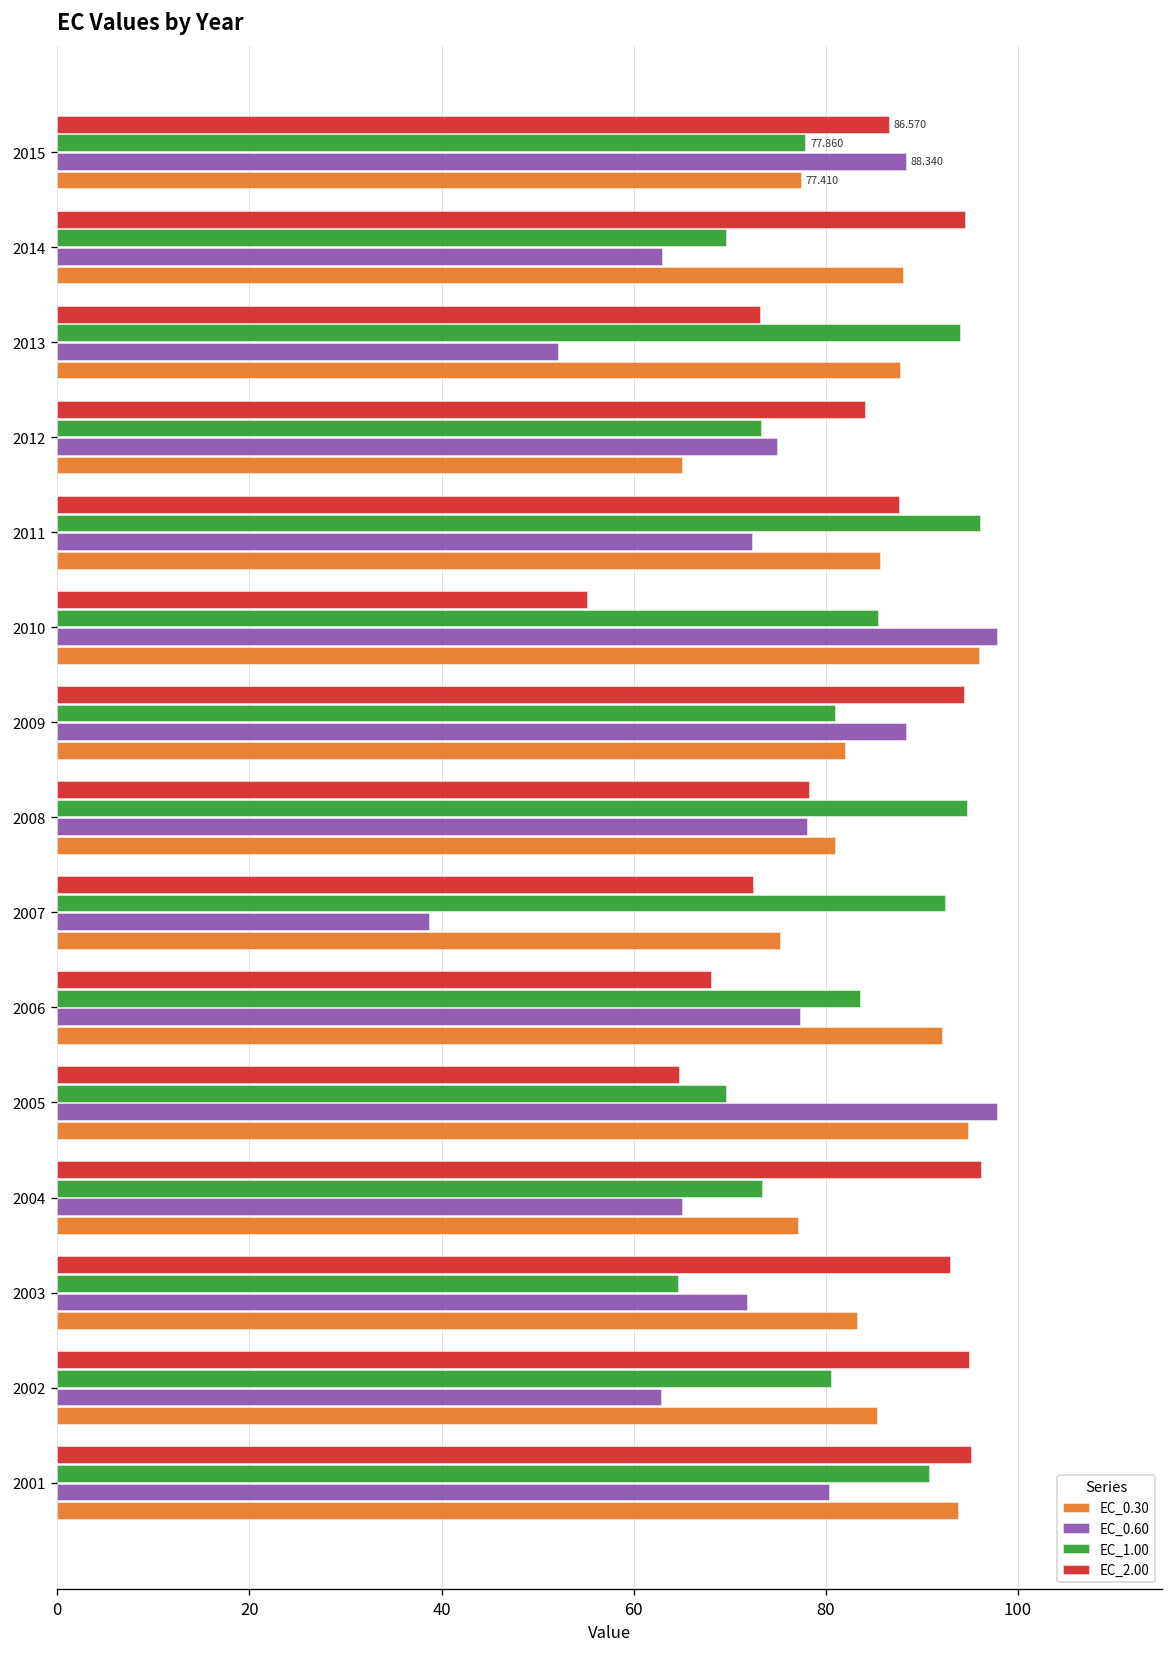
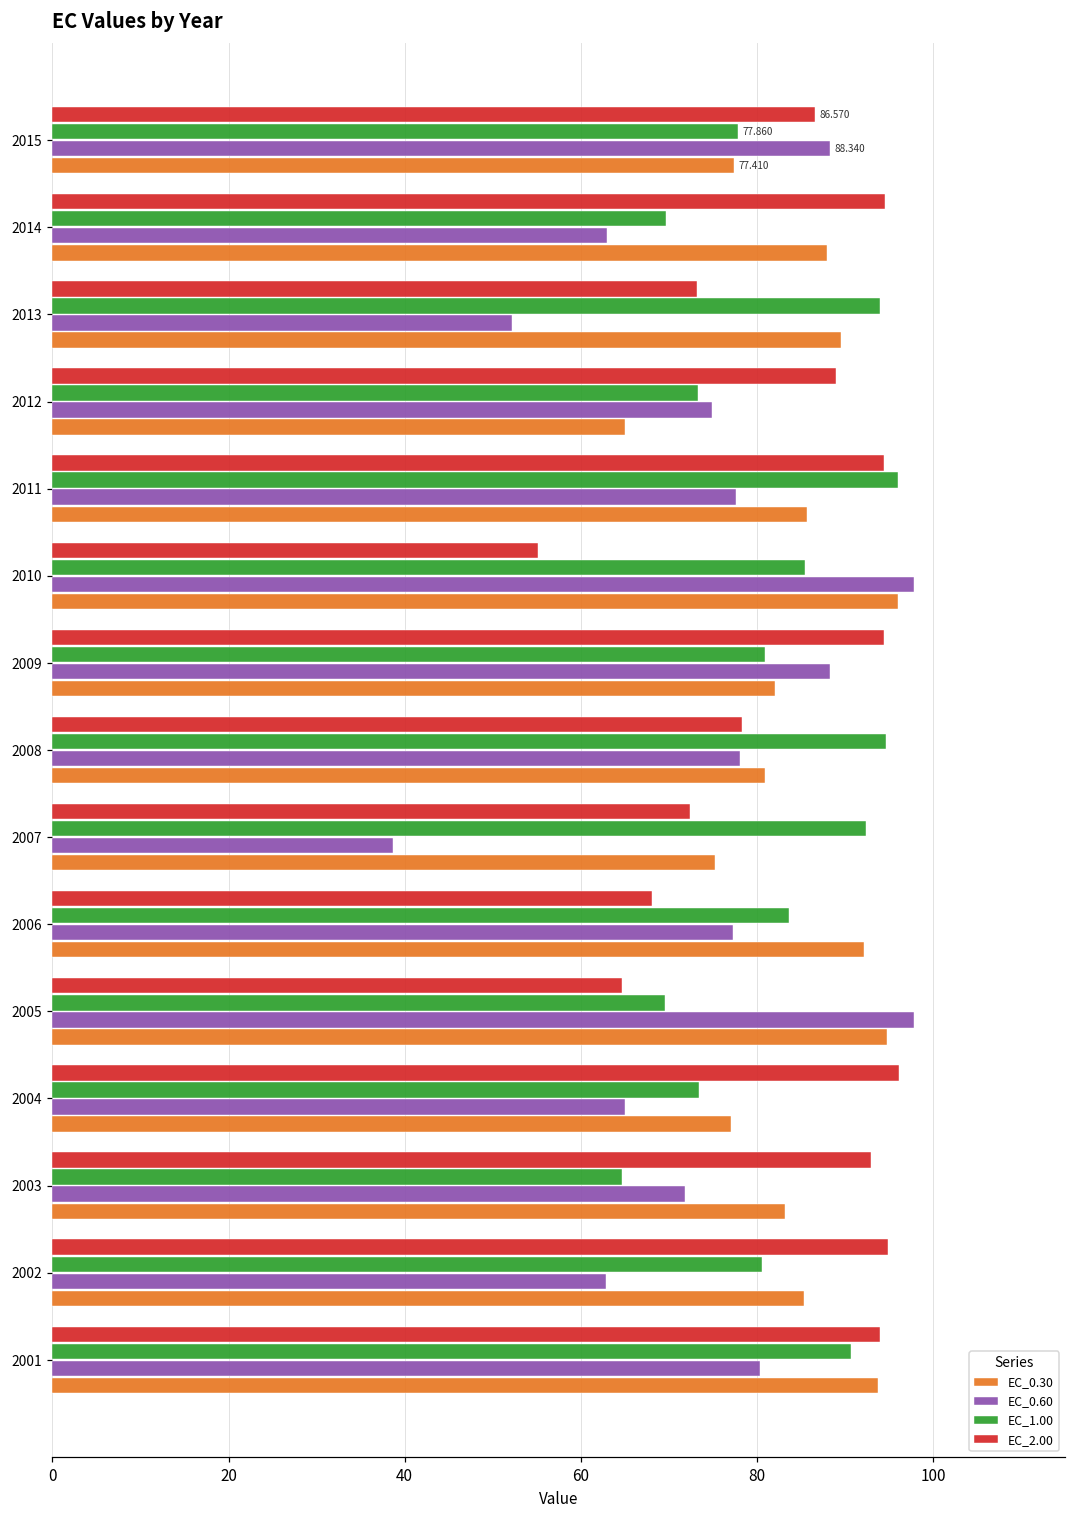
EC_0.30, 2013: 88 -> 90
EC_2.00, 2012: 84 -> 89
EC_2.00, 2011: 88 -> 94
EC_0.60, 2011: 72 -> 78
EC_2.00, 2001: 95 -> 94
